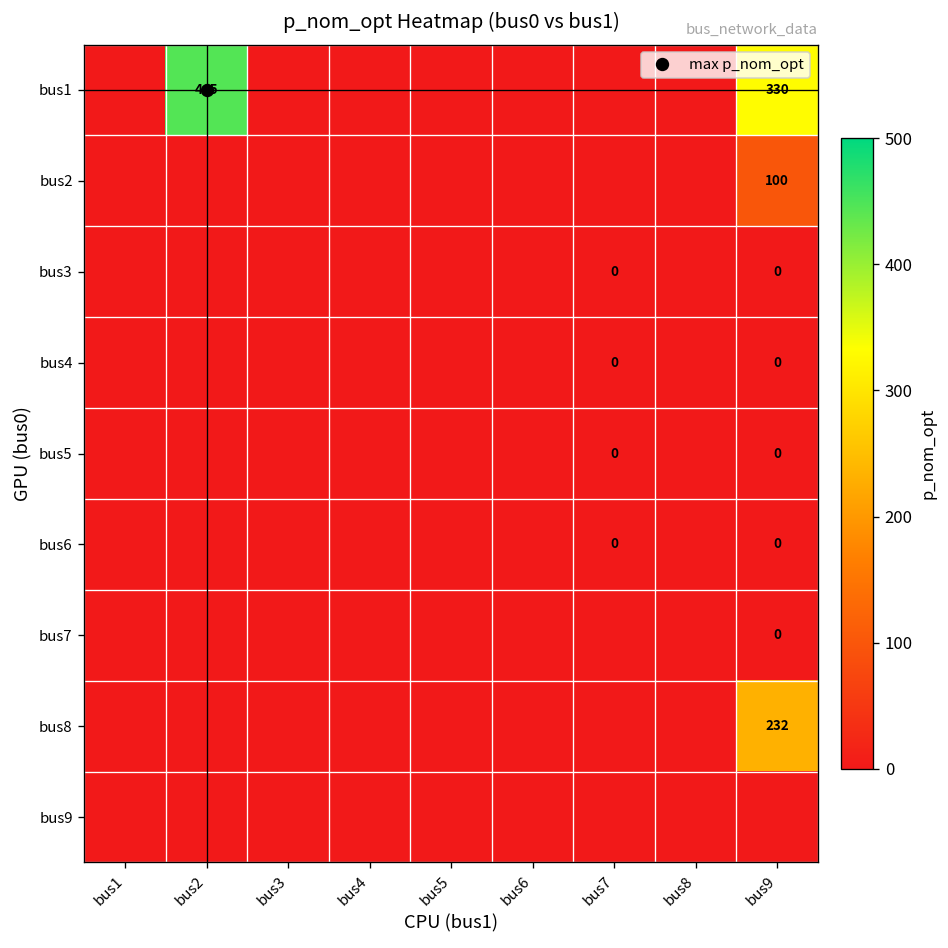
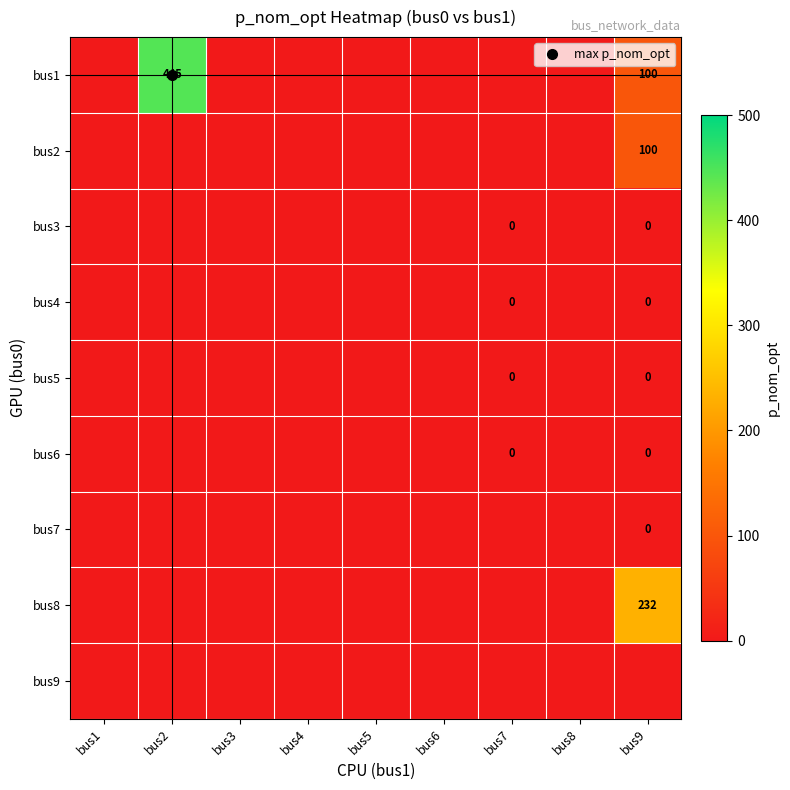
bus1, bus9: 330 -> 100
